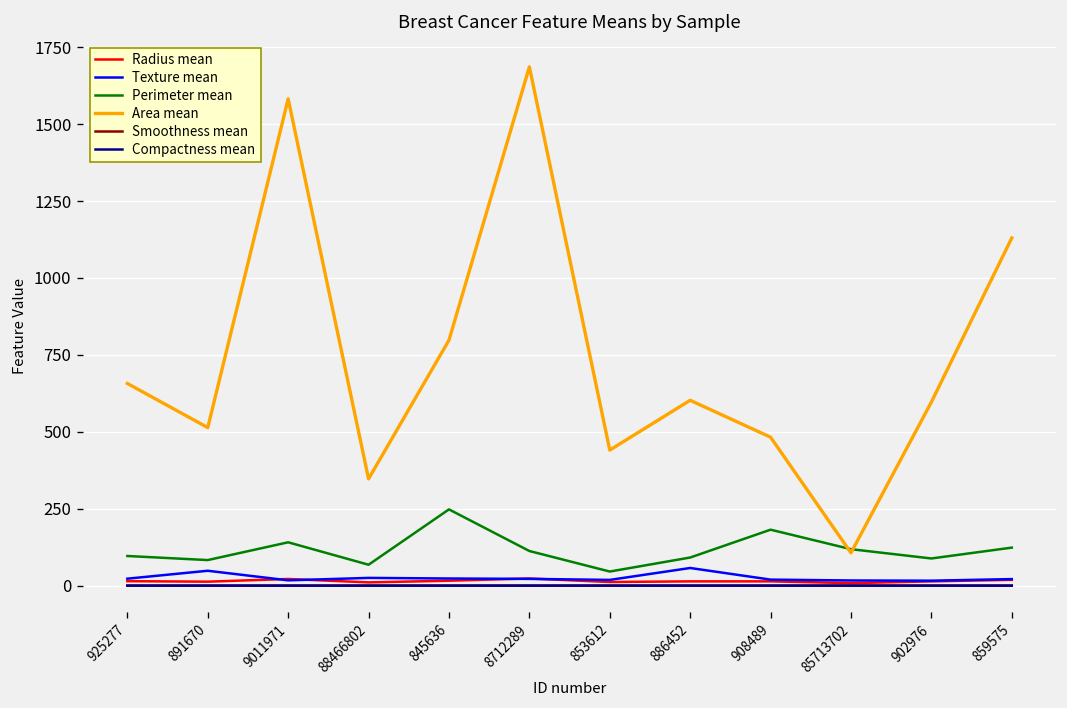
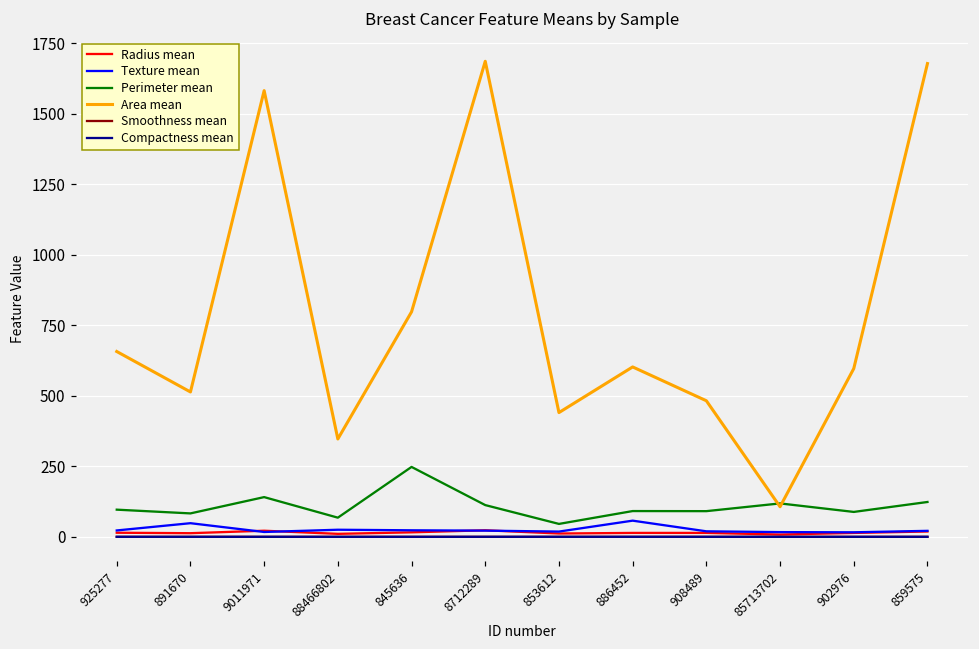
Perimeter mean, 908489: 180 -> 90
Area mean, 859575: 1130 -> 1680
